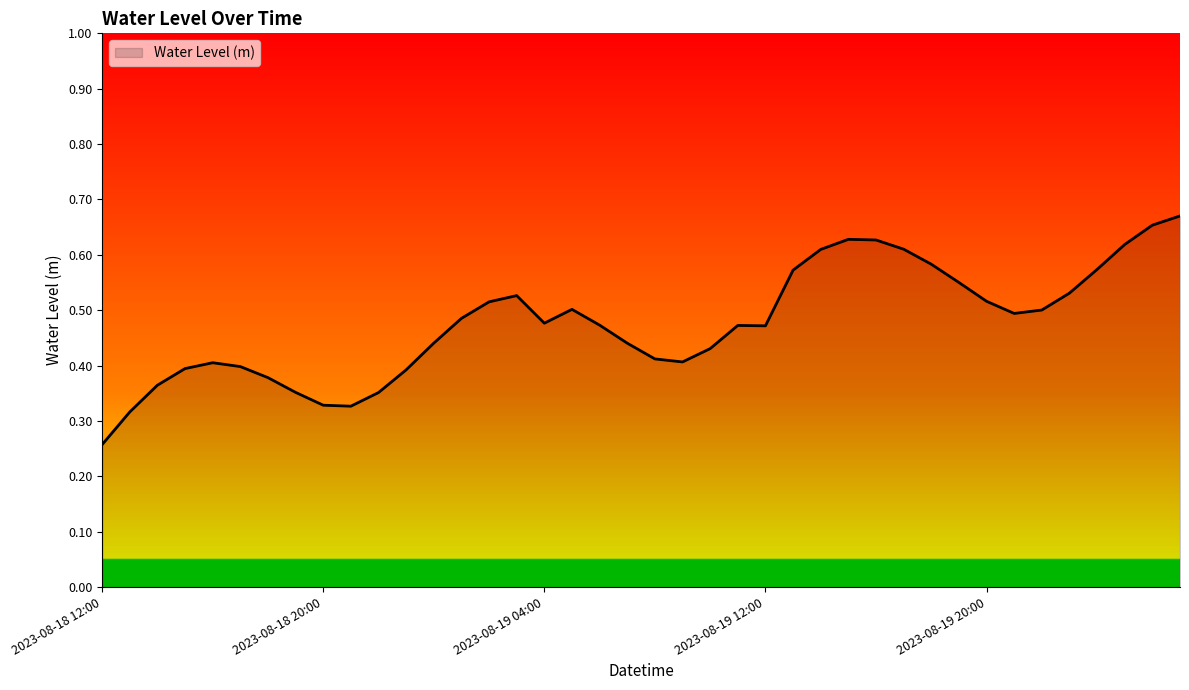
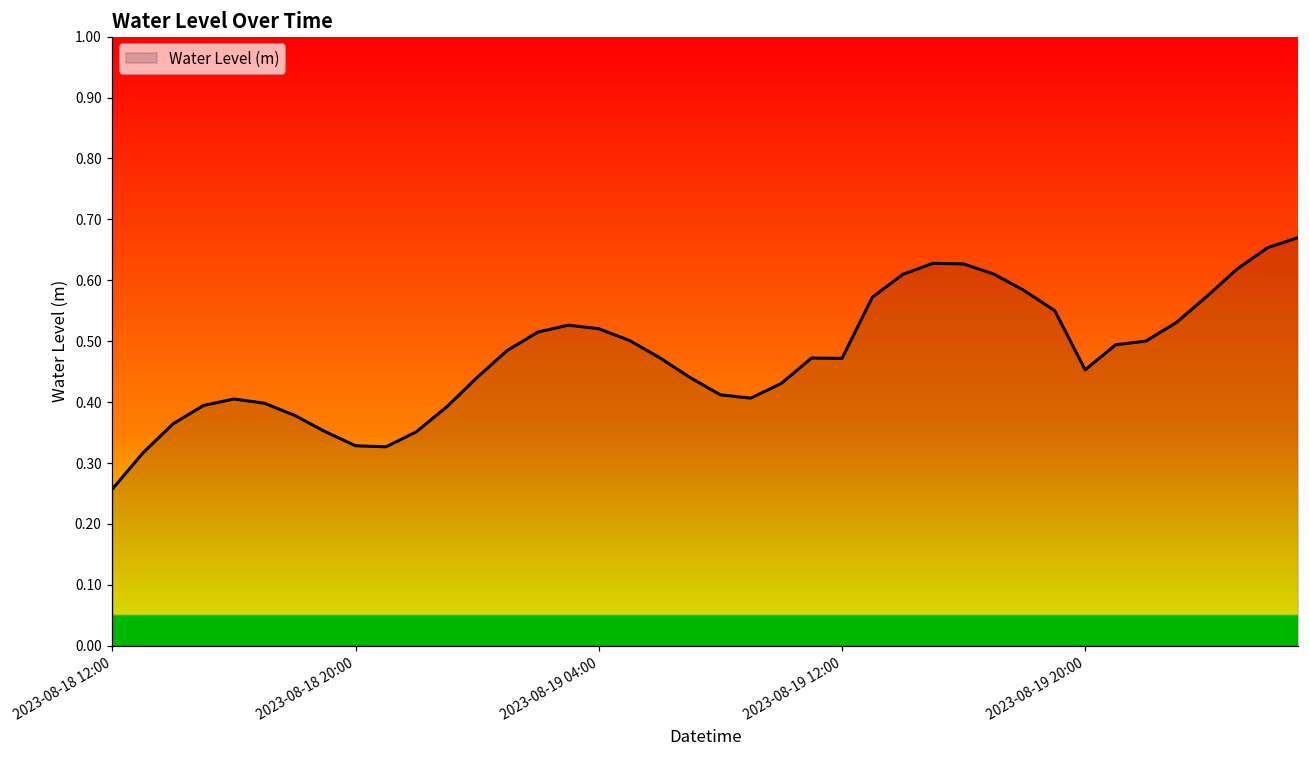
2023-08-19 04:00: 0.48 -> 0.52
2023-08-19 20:00: 0.52 -> 0.45
